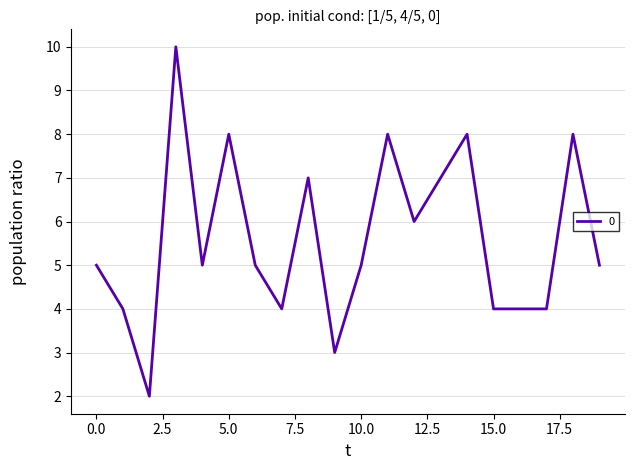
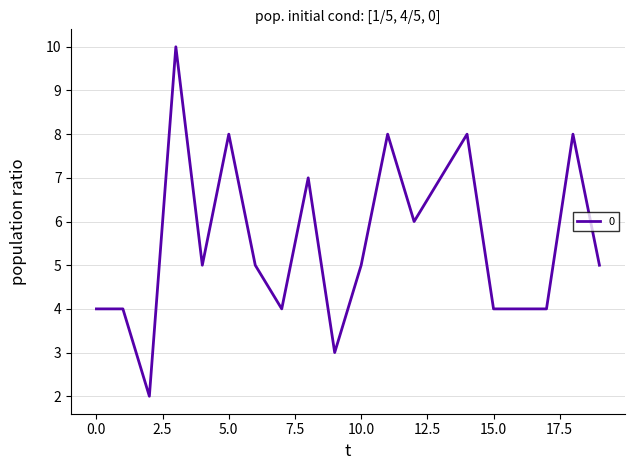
0.0: 5 -> 4
